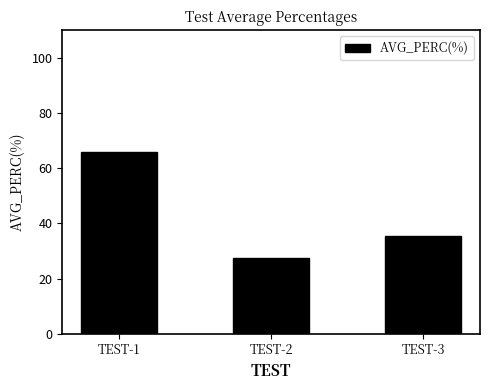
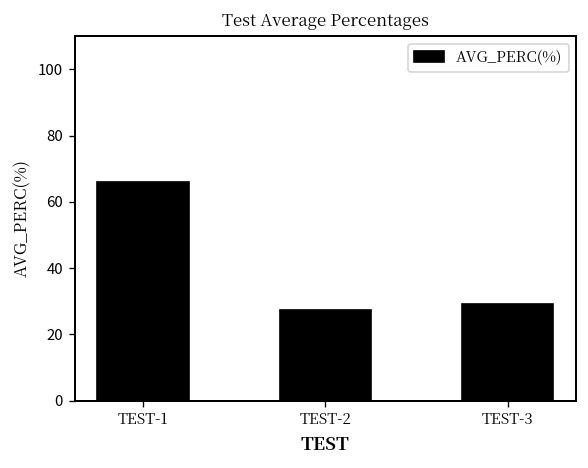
TEST-3: 36 -> 29
